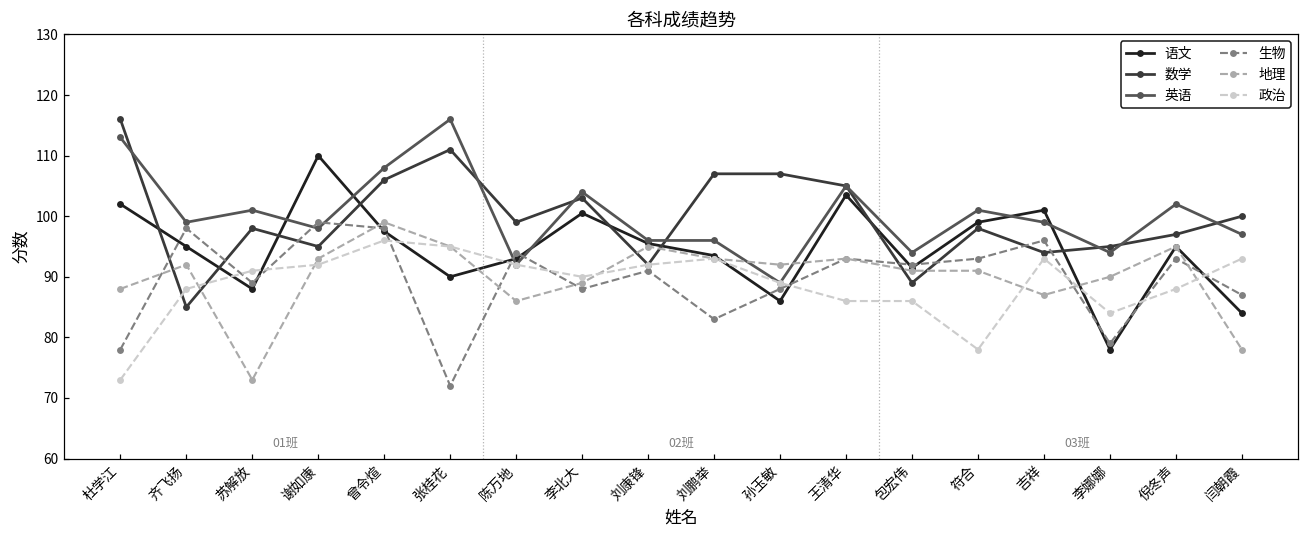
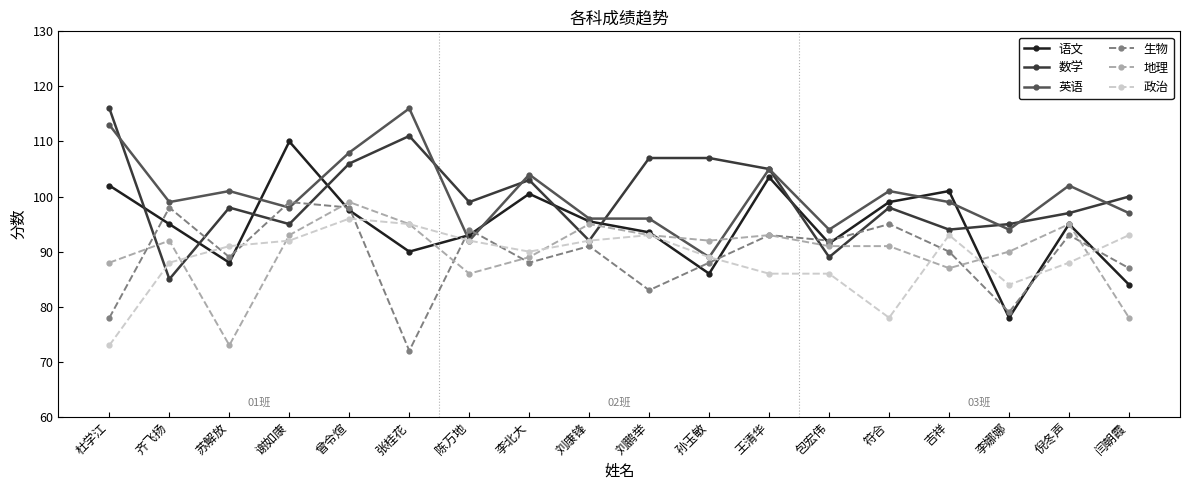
生物, 符合: 93 -> 95
生物, 吉祥: 96 -> 90
